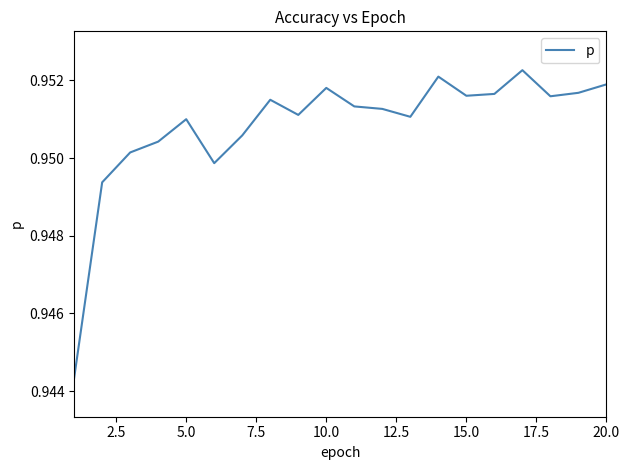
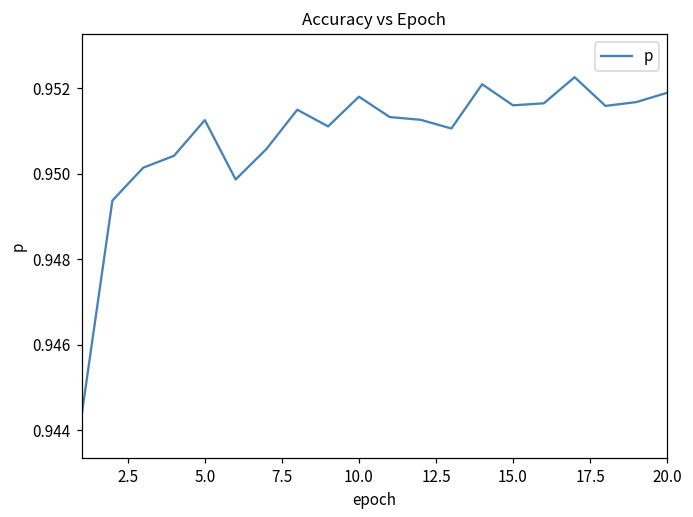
5.0: 0.9510 -> 0.9513
